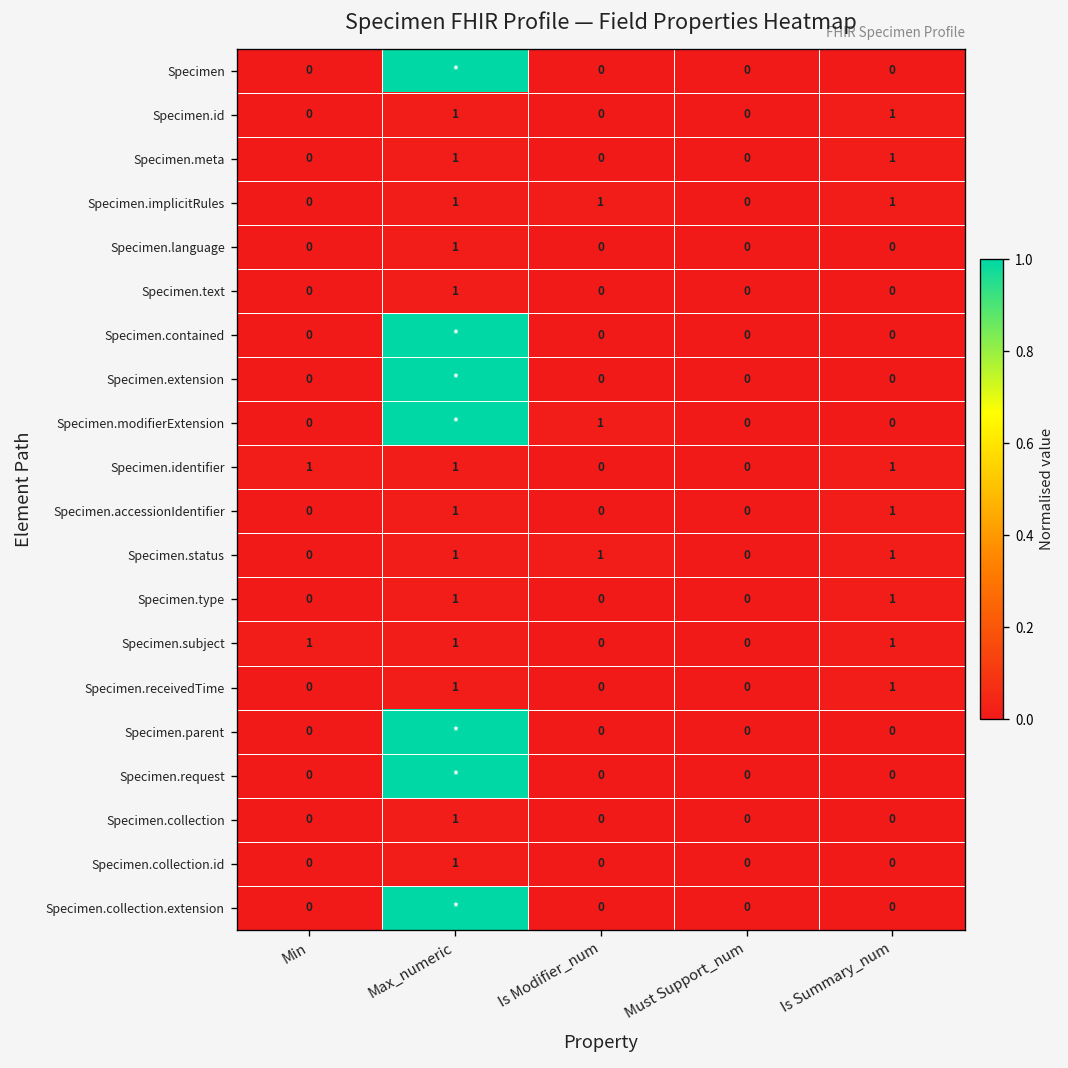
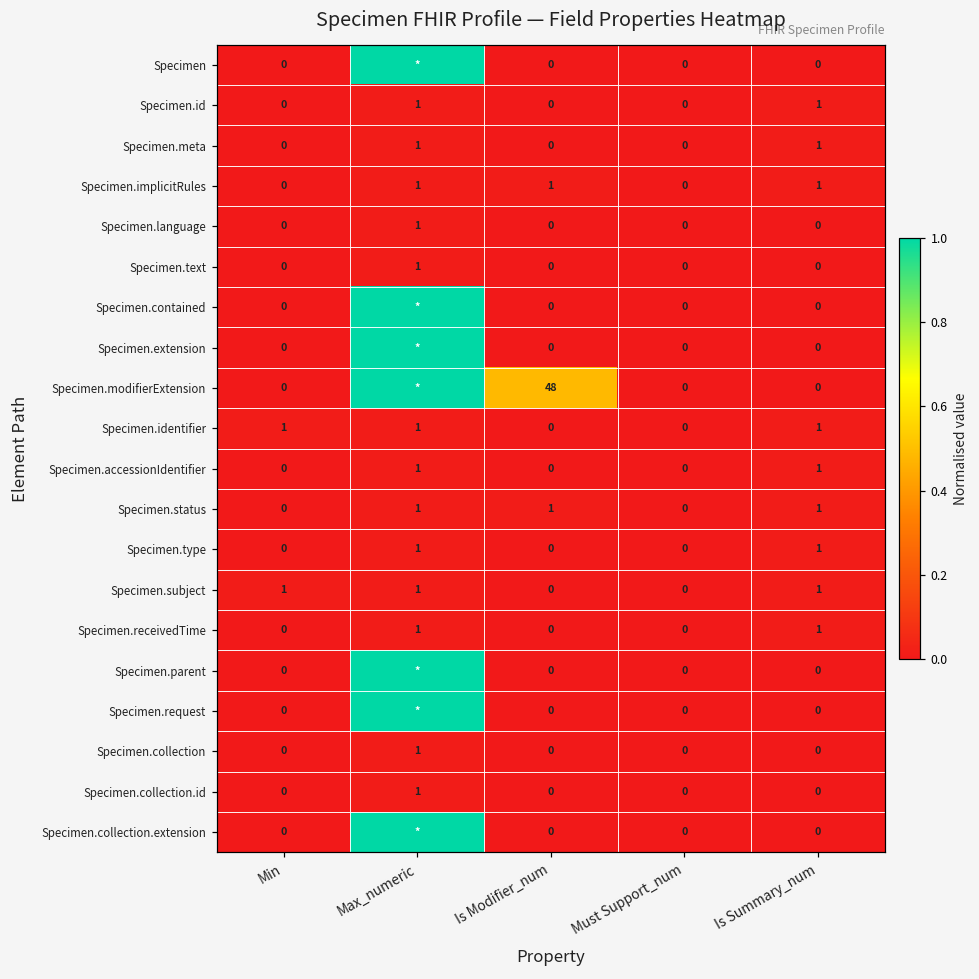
Specimen.modifierExtension, Is Modifier_num: 1 -> 48
